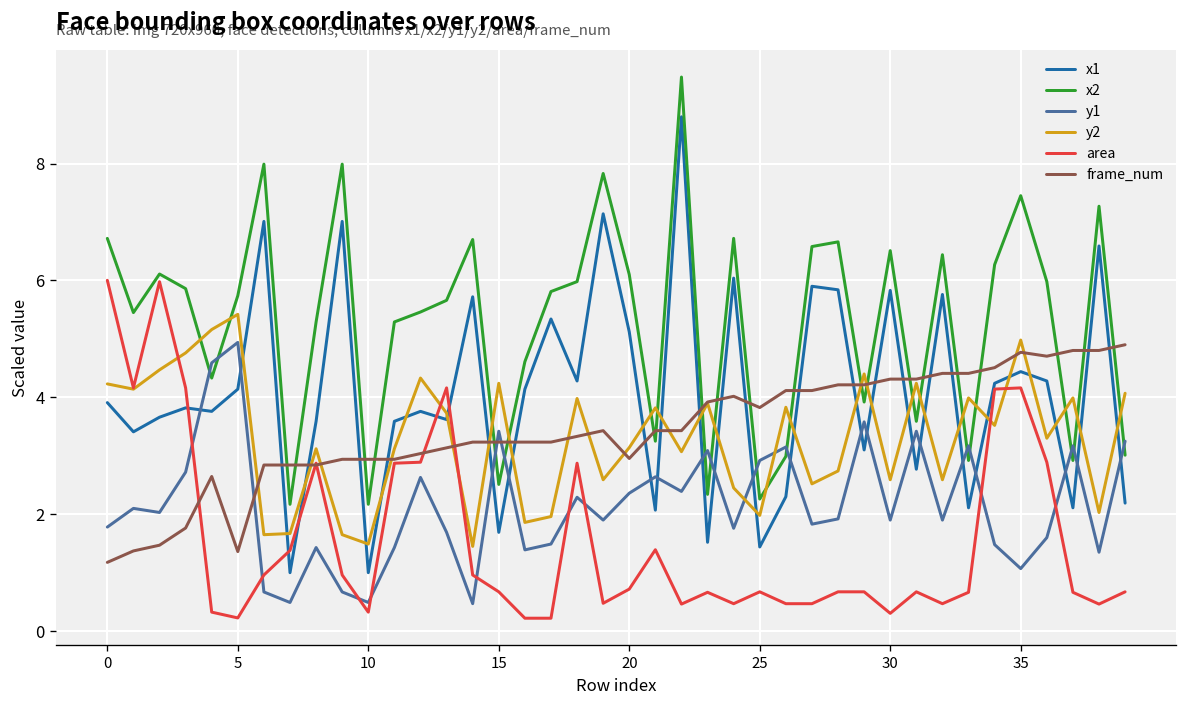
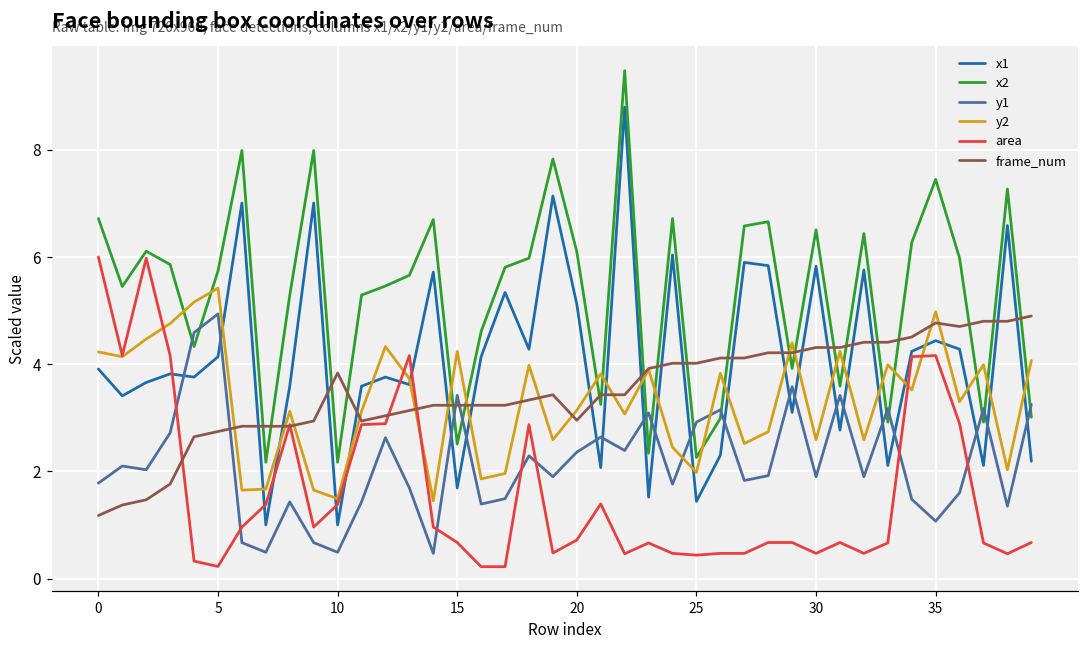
frame_num, 5: 1.4 -> 2.7
area, 10: 0.3 -> 1.4
frame_num, 10: 2.9 -> 3.8
area, 25: 0.7 -> 0.4
frame_num, 25: 3.8 -> 4.0
area, 30: 0.3 -> 0.5
